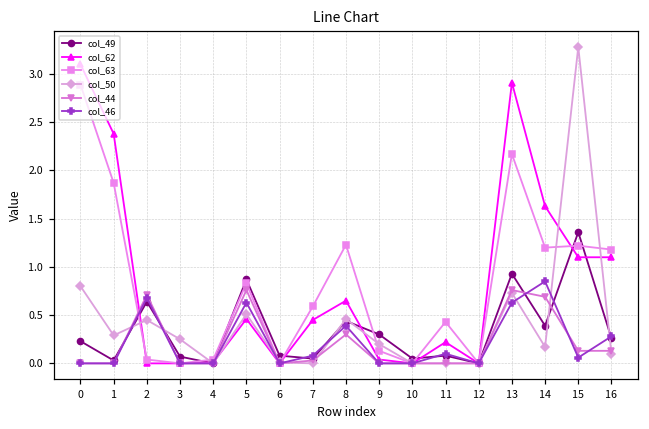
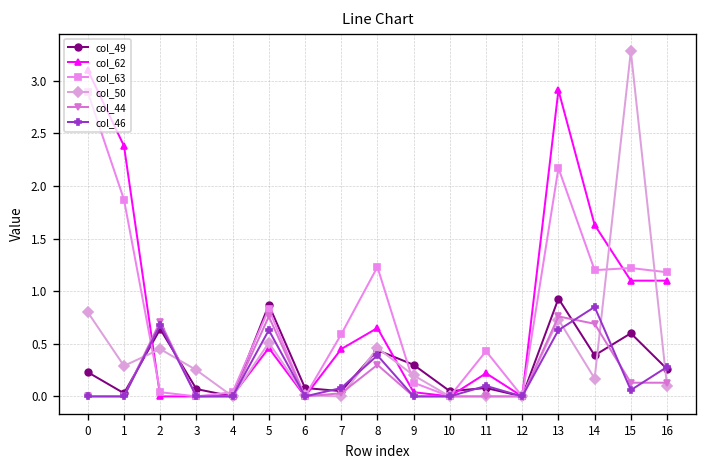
col_49, 15: 1.4 -> 0.6
